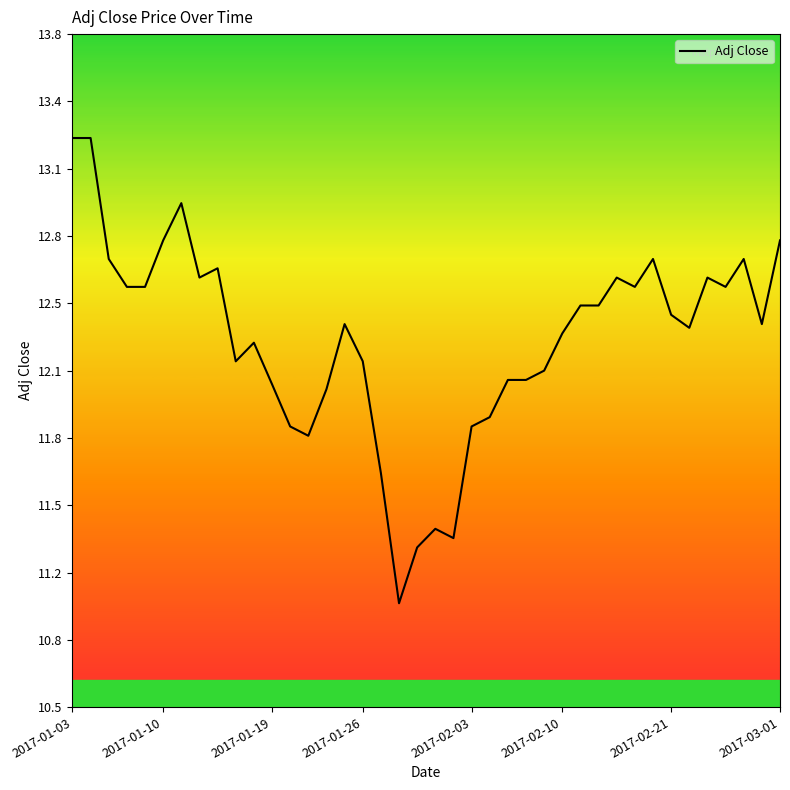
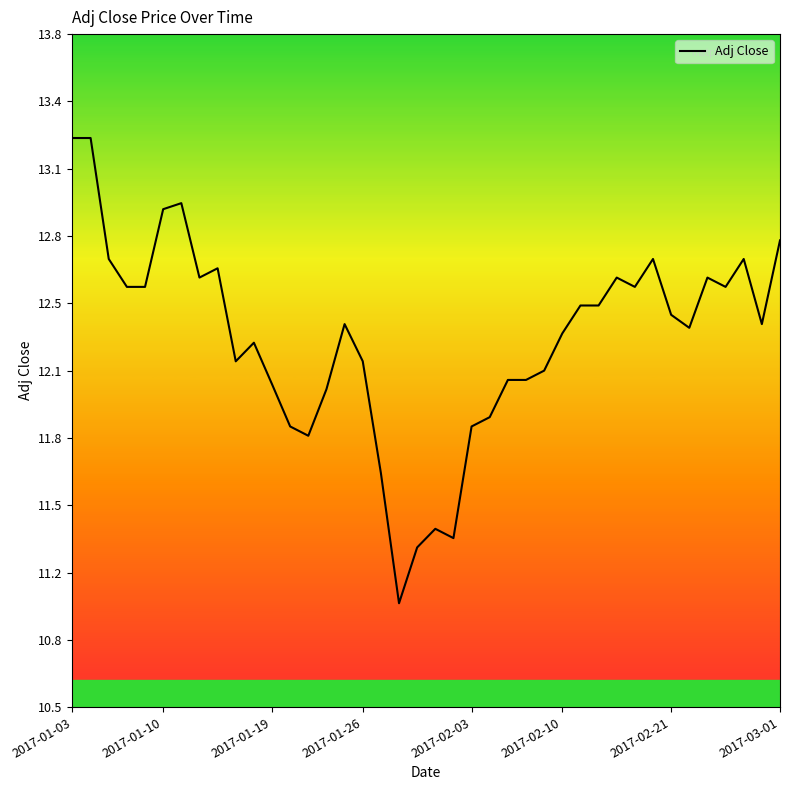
2017-01-10: 12.76 -> 12.91
